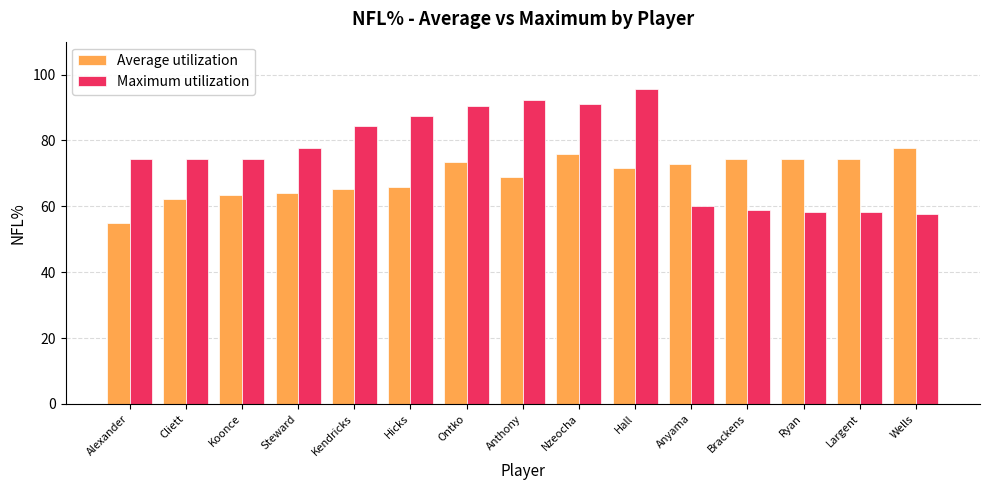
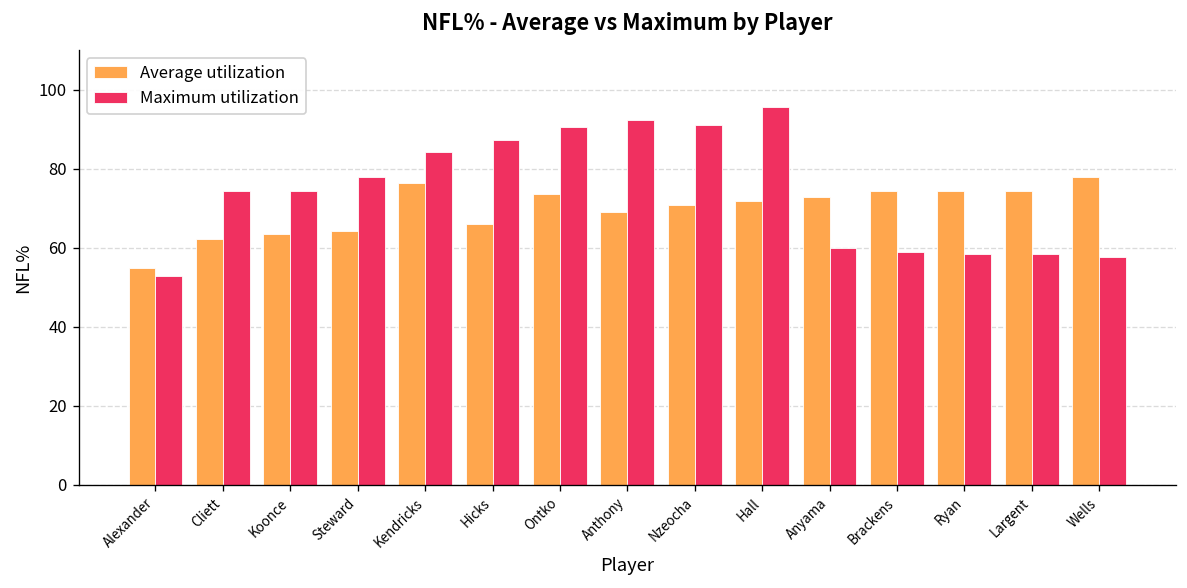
Maximum utilization, Alexander: 74 -> 53
Average utilization, Kendricks: 65 -> 76
Average utilization, Nzeocha: 76 -> 71
